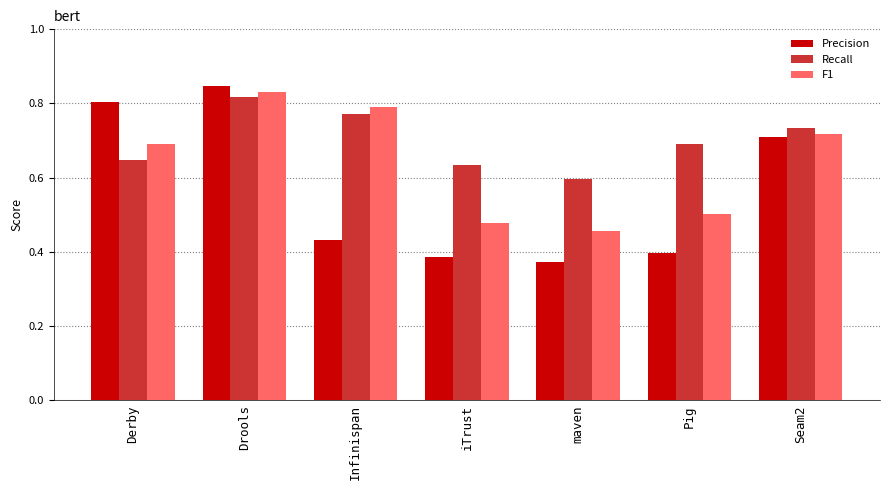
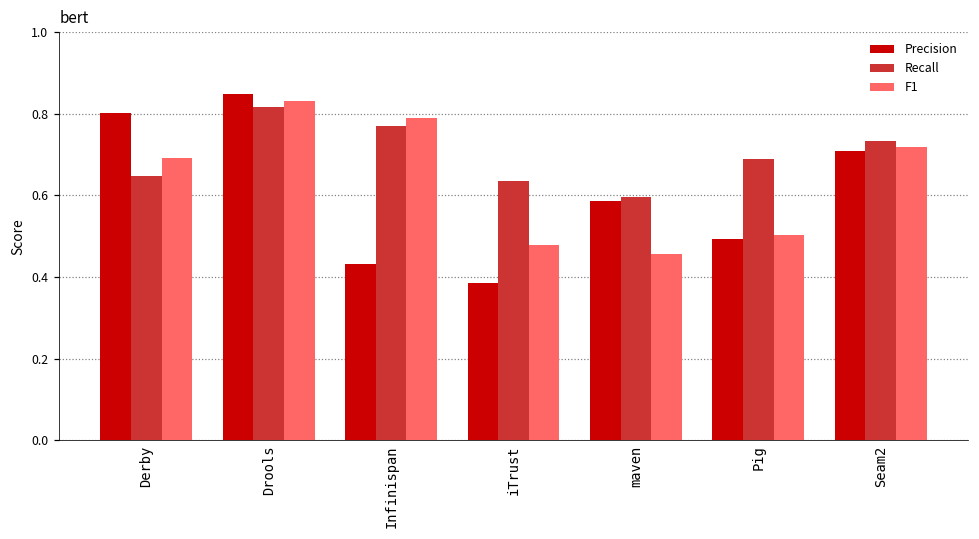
Precision, maven: 0.37 -> 0.59
Precision, Pig: 0.40 -> 0.49
